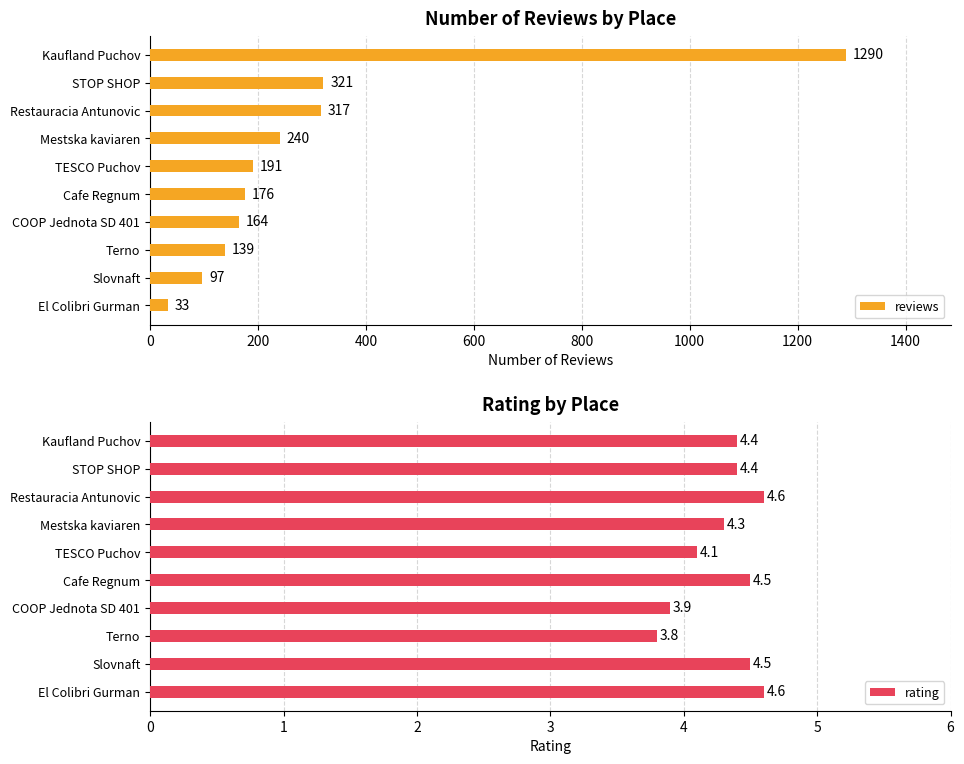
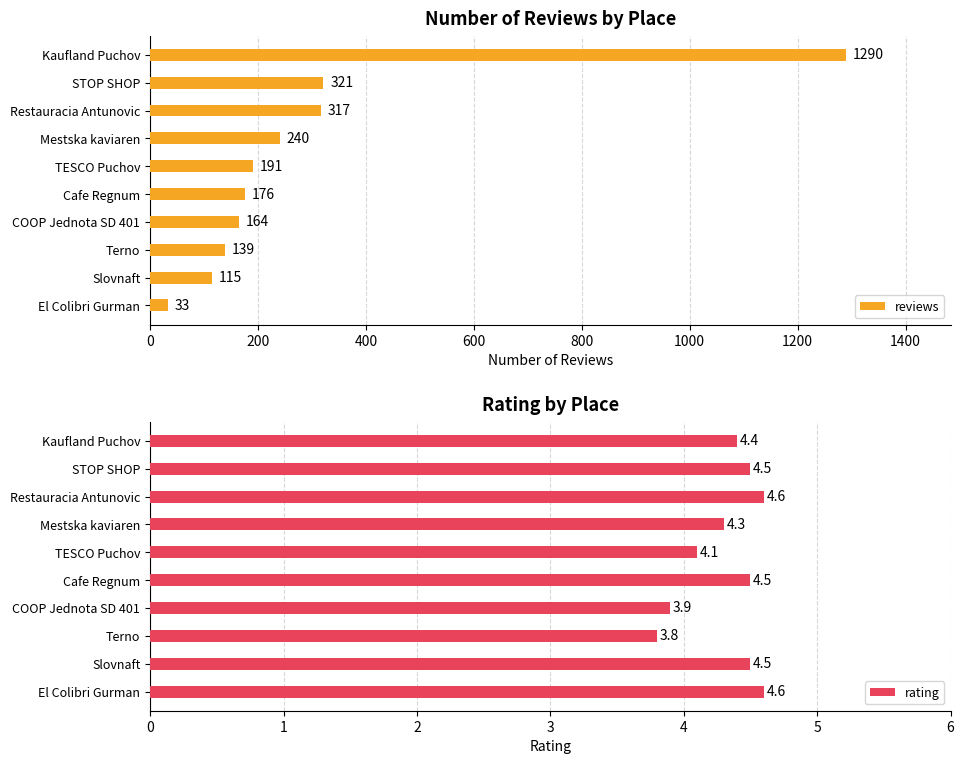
Number of Reviews by Place, Slovnaft: 97 -> 115
Rating by Place, STOP SHOP: 4.4 -> 4.5
